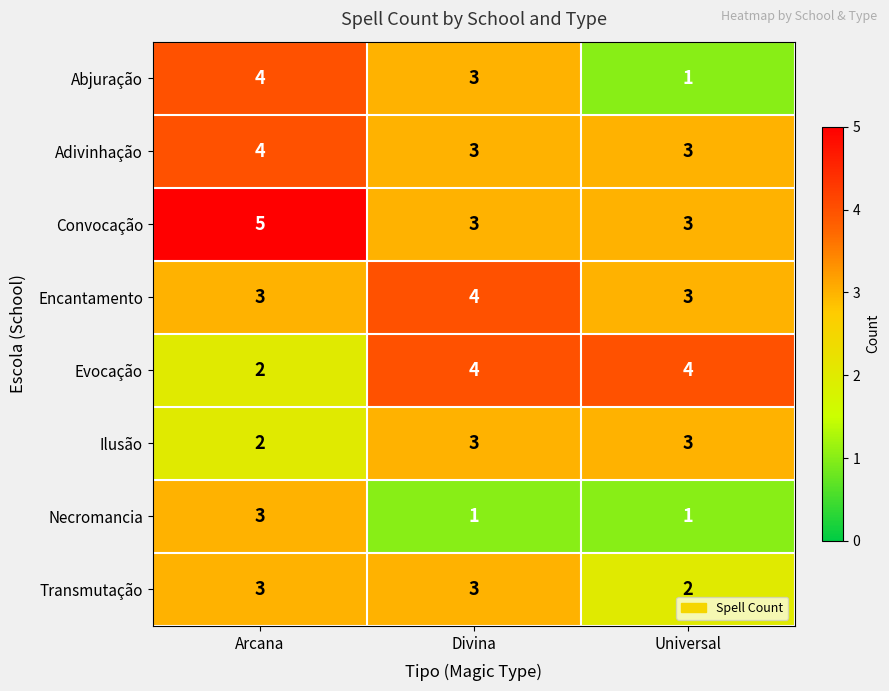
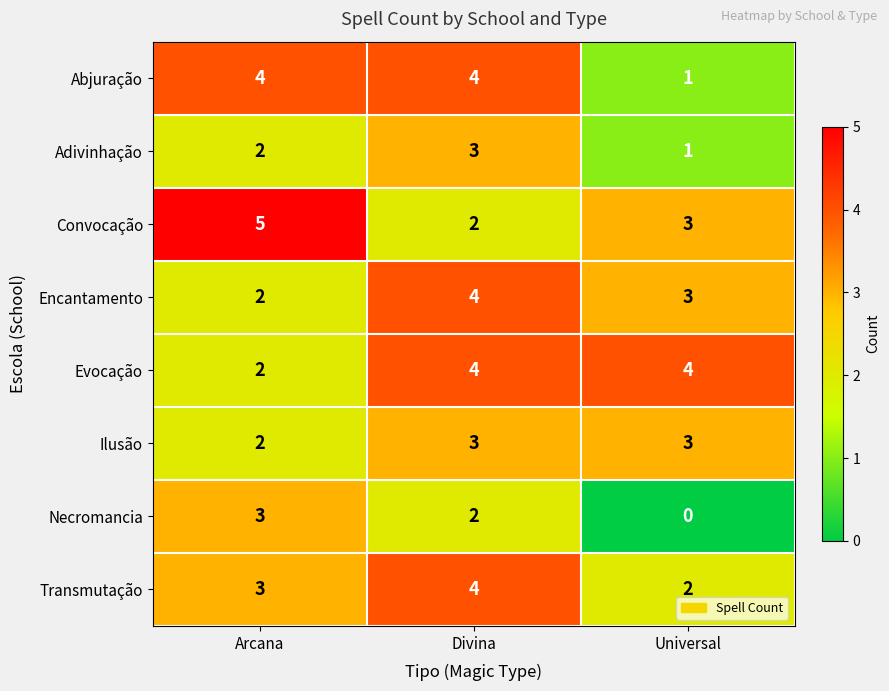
Abjuração, Divina: 3 -> 4
Adivinhação, Arcana: 4 -> 2
Adivinhação, Universal: 3 -> 1
Convocação, Divina: 3 -> 2
Encantamento, Arcana: 3 -> 2
Necromancia, Divina: 1 -> 2
Necromancia, Universal: 1 -> 0
Transmutação, Divina: 3 -> 4
